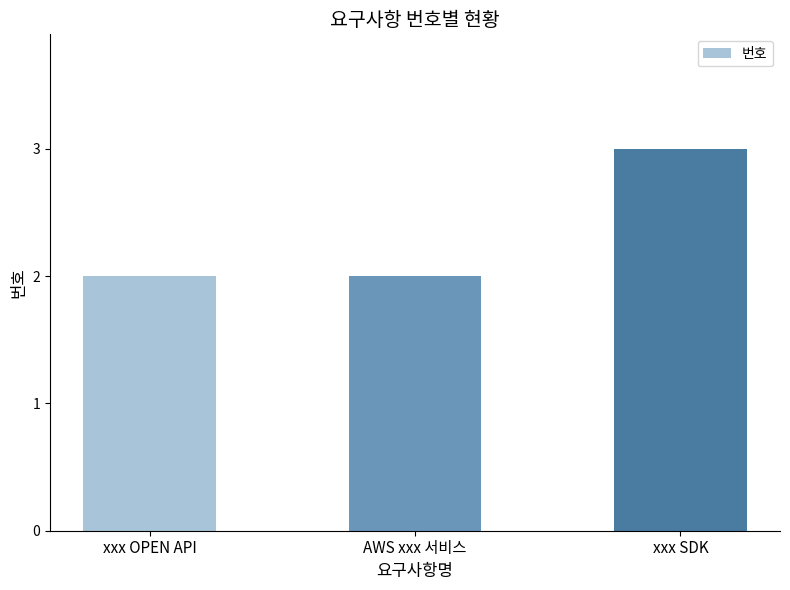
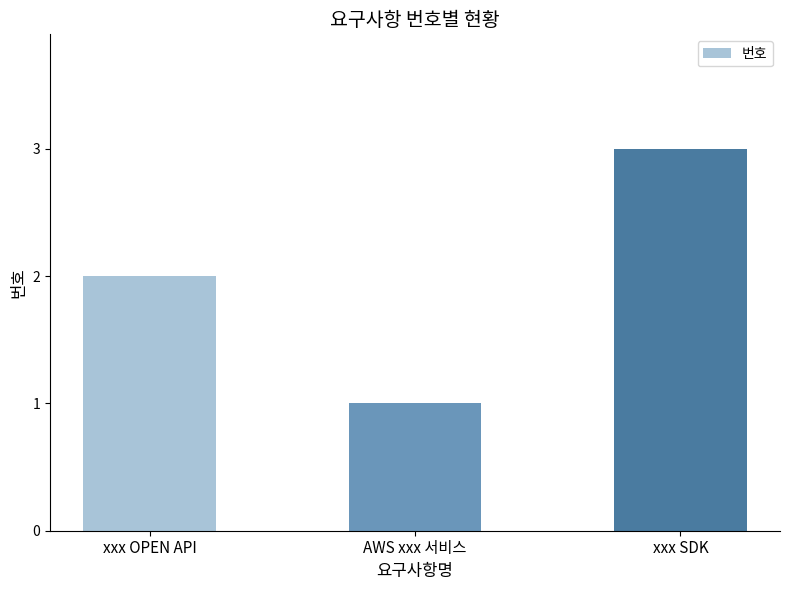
AWS xxx 서비스: 2 -> 1
